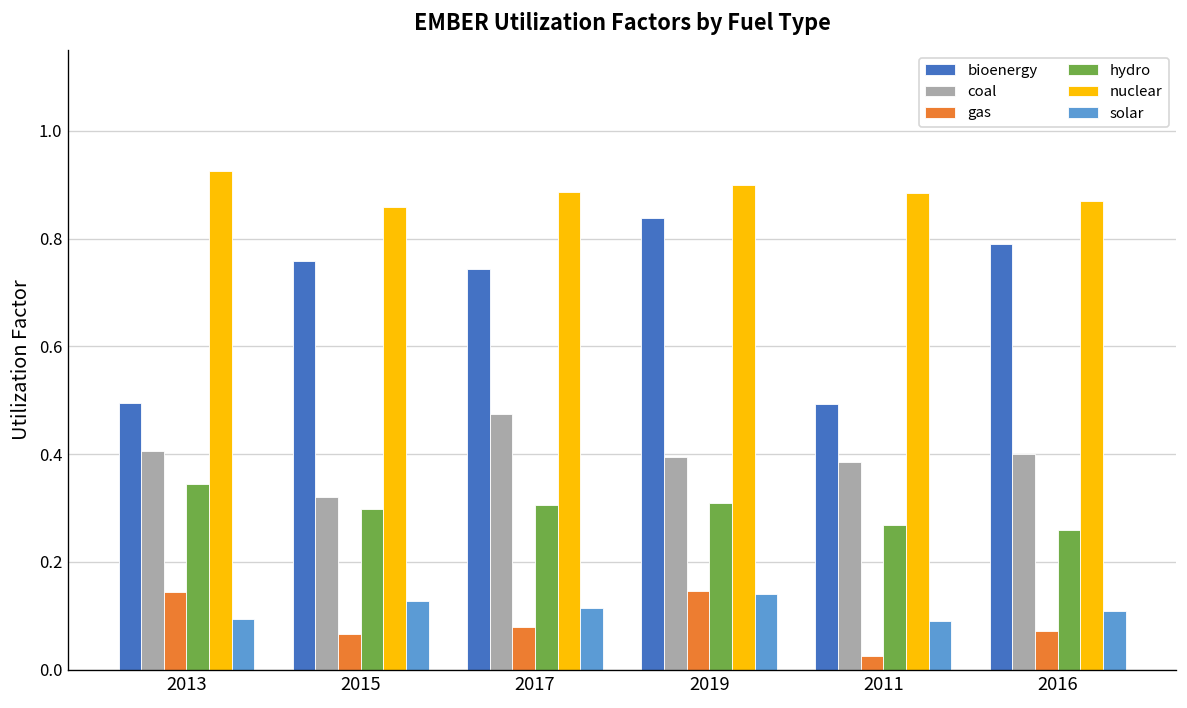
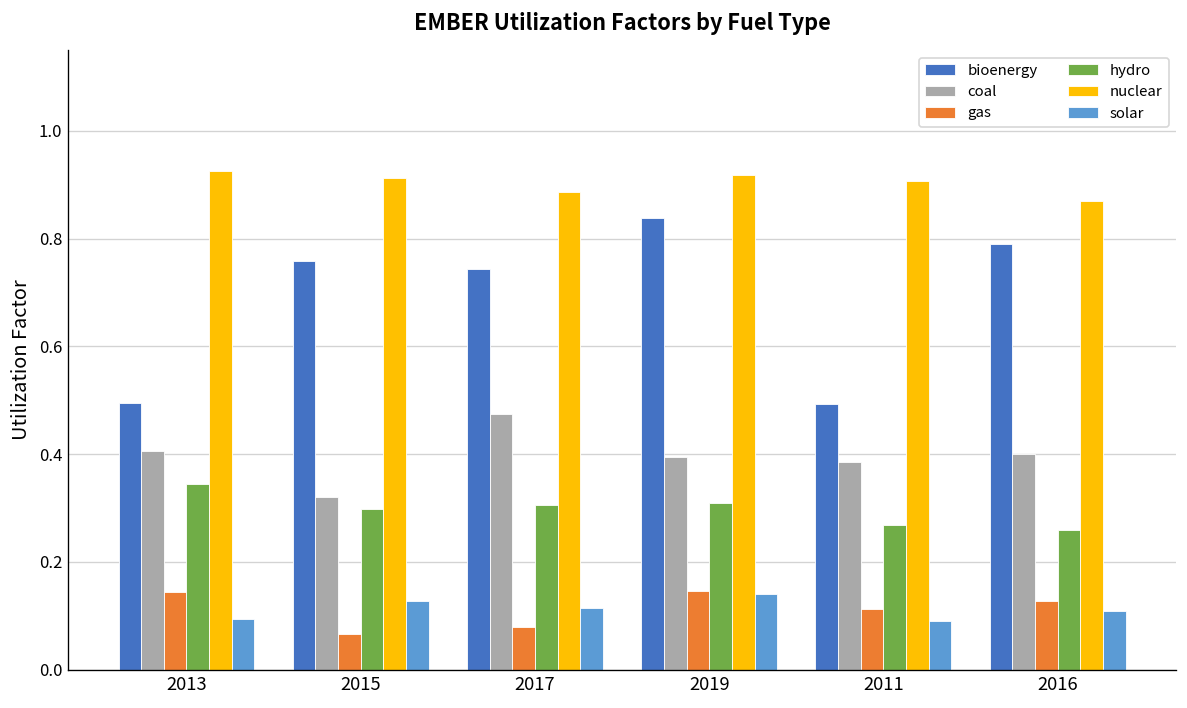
nuclear, 2015: 0.86 -> 0.91
nuclear, 2019: 0.90 -> 0.92
gas, 2011: 0.03 -> 0.11
nuclear, 2011: 0.88 -> 0.91
gas, 2016: 0.07 -> 0.13
